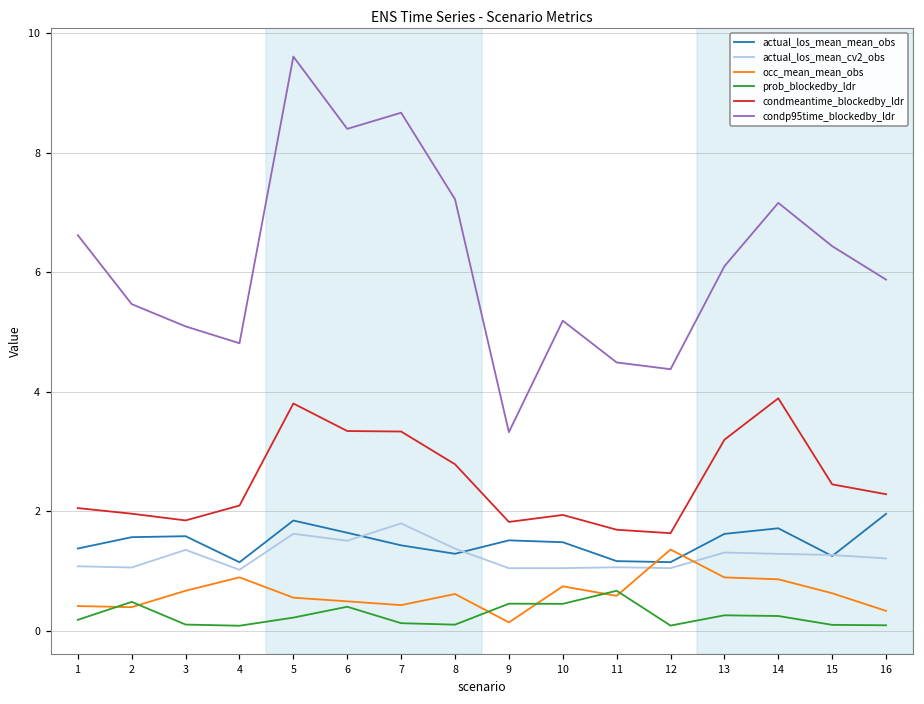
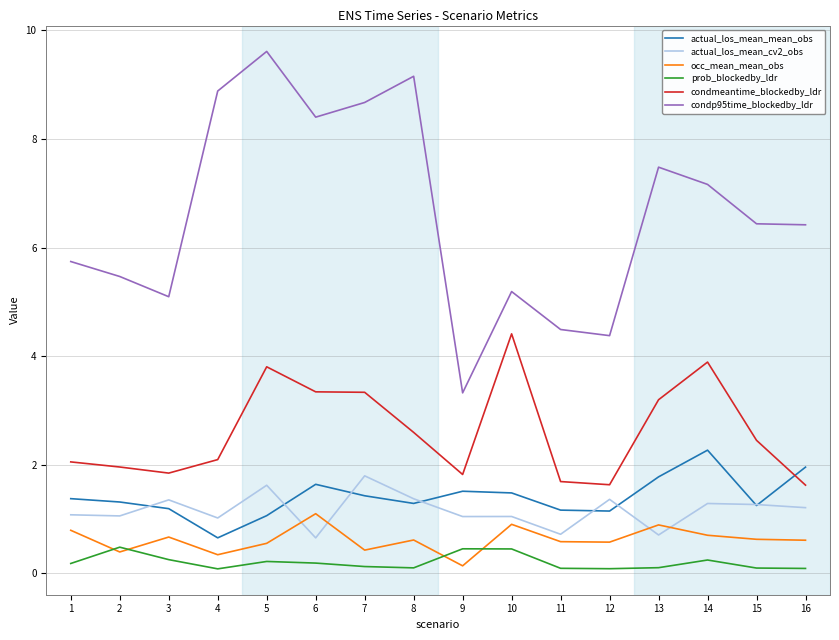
occ_mean_mean_obs, 1: 0.4 -> 0.8
condp95time_blockedby_ldr, 1: 6.6 -> 5.7
actual_los_mean_mean_obs, 2: 1.6 -> 1.3
actual_los_mean_mean_obs, 3: 1.6 -> 1.2
prob_blockedby_ldr, 3: 0.1 -> 0.3
actual_los_mean_mean_obs, 4: 1.1 -> 0.7
occ_mean_mean_obs, 4: 0.9 -> 0.3
condp95time_blockedby_ldr, 4: 4.8 -> 8.9
actual_los_mean_mean_obs, 5: 1.8 -> 1.1
actual_los_mean_cv2_obs, 6: 1.5 -> 0.7
occ_mean_mean_obs, 6: 0.5 -> 1.1
prob_blockedby_ldr, 6: 0.4 -> 0.2
condmeantime_blockedby_ldr, 8: 2.8 -> 2.6
condp95time_blockedby_ldr, 8: 7.2 -> 9.2
occ_mean_mean_obs, 10: 0.7 -> 0.9
condmeantime_blockedby_ldr, 10: 1.9 -> 4.4
actual_los_mean_cv2_obs, 11: 1.1 -> 0.7
prob_blockedby_ldr, 11: 0.7 -> 0.1
actual_los_mean_cv2_obs, 12: 1.0 -> 1.4
occ_mean_mean_obs, 12: 1.4 -> 0.6
actual_los_mean_mean_obs, 13: 1.6 -> 1.8
actual_los_mean_cv2_obs, 13: 1.3 -> 0.7
prob_blockedby_ldr, 13: 0.3 -> 0.1
condp95time_blockedby_ldr, 13: 6.1 -> 7.5
actual_los_mean_mean_obs, 14: 1.7 -> 2.3
occ_mean_mean_obs, 14: 0.9 -> 0.7
occ_mean_mean_obs, 16: 0.3 -> 0.6
condmeantime_blockedby_ldr, 16: 2.3 -> 1.6
condp95time_blockedby_ldr, 16: 5.9 -> 6.4
